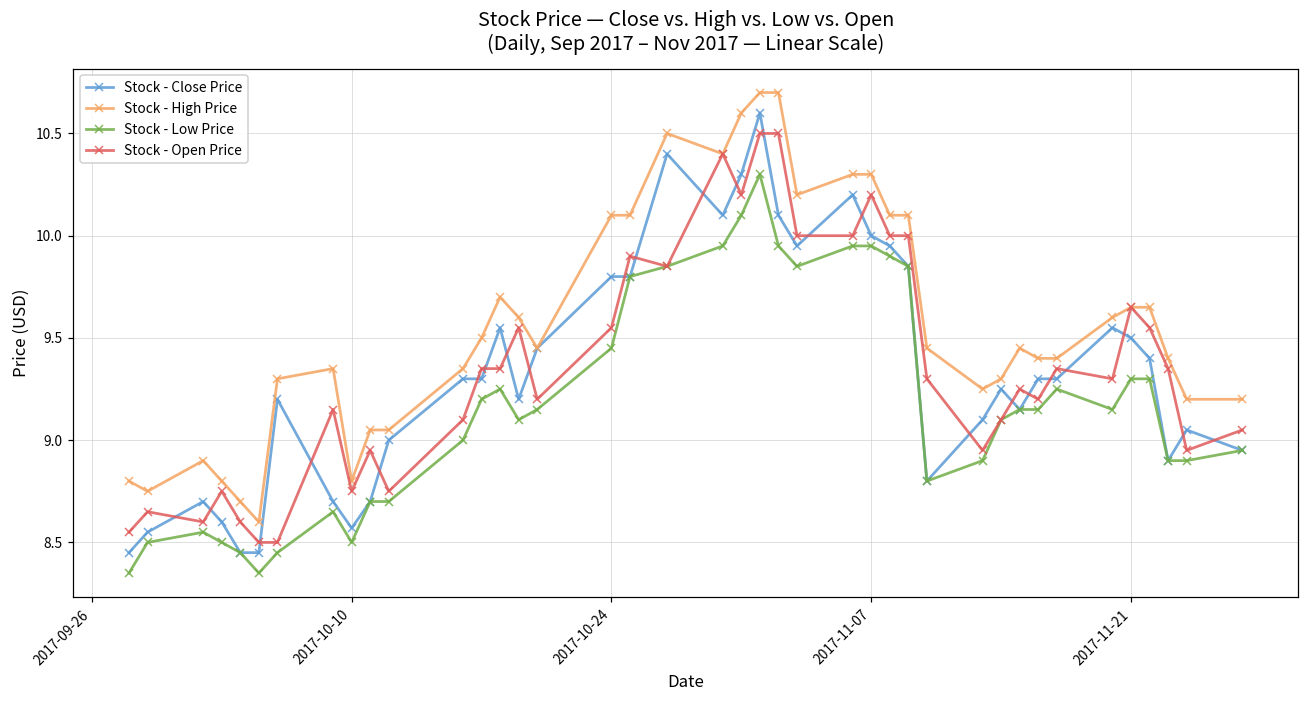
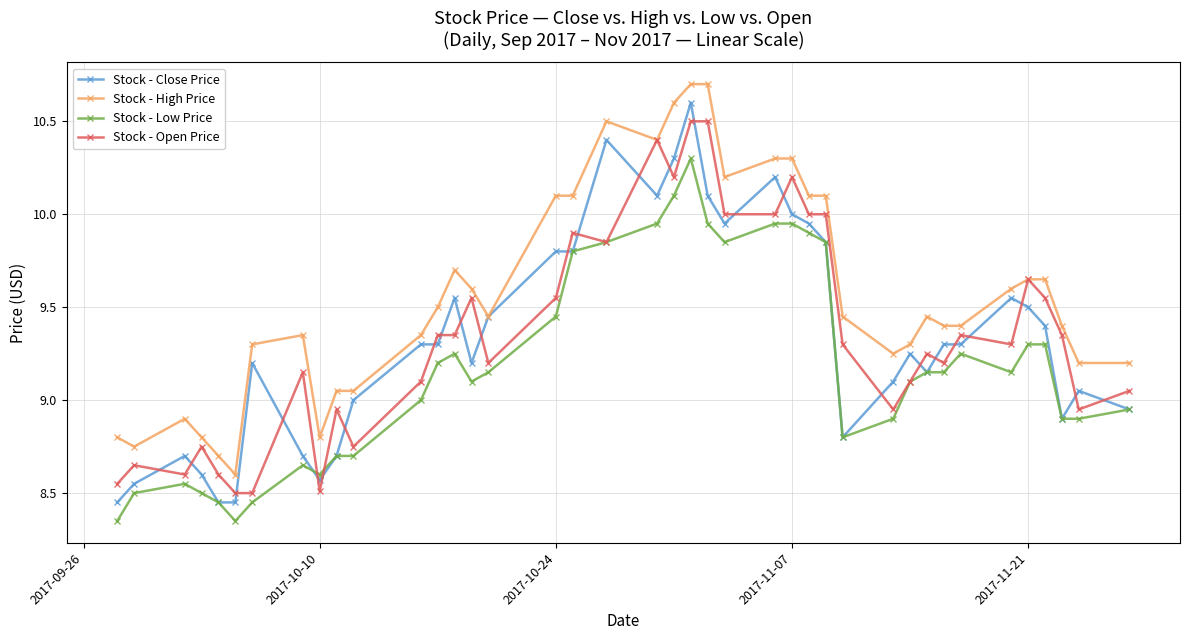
Stock - Low Price, 2017-10-10: 8.5 -> 8.6
Stock - Open Price, 2017-10-10: 8.75 -> 8.51
